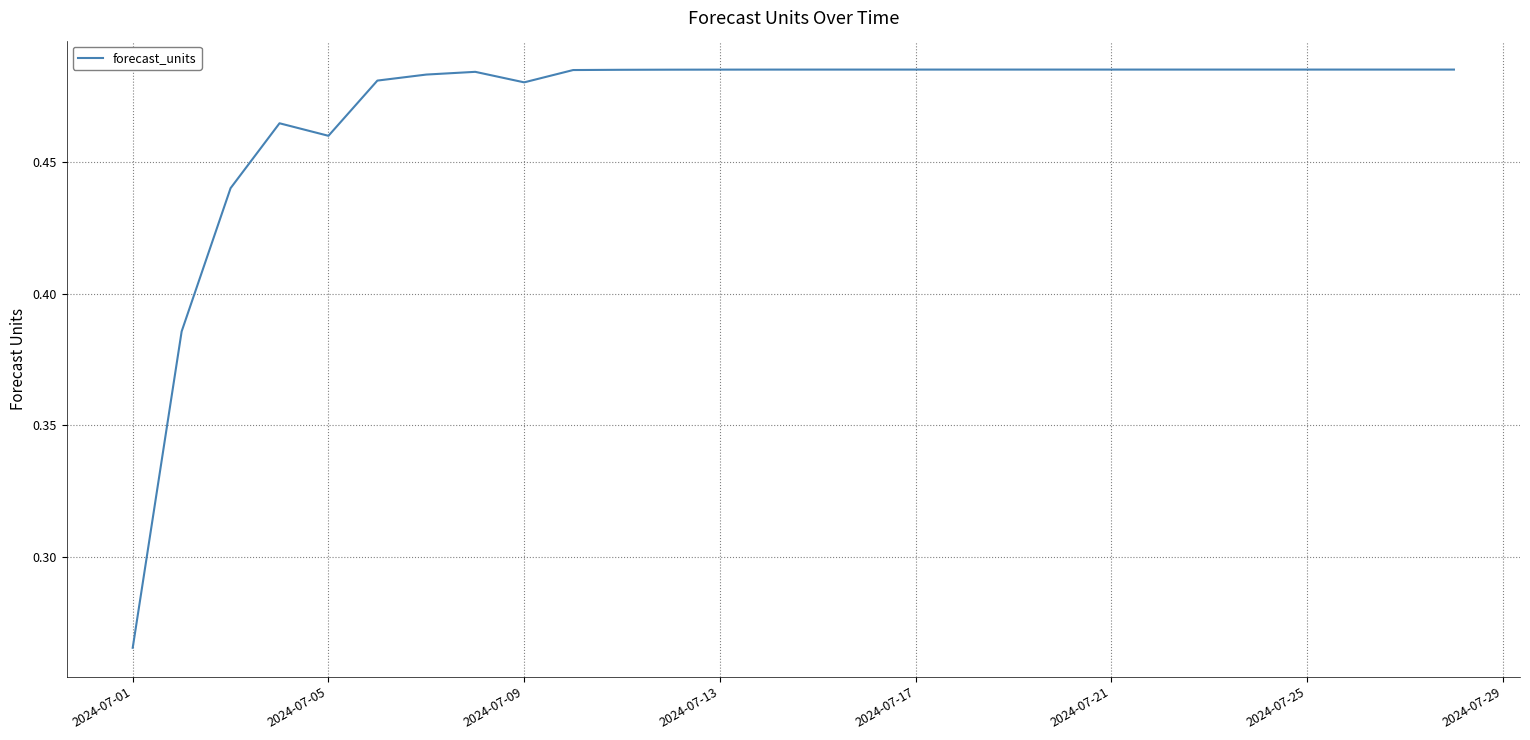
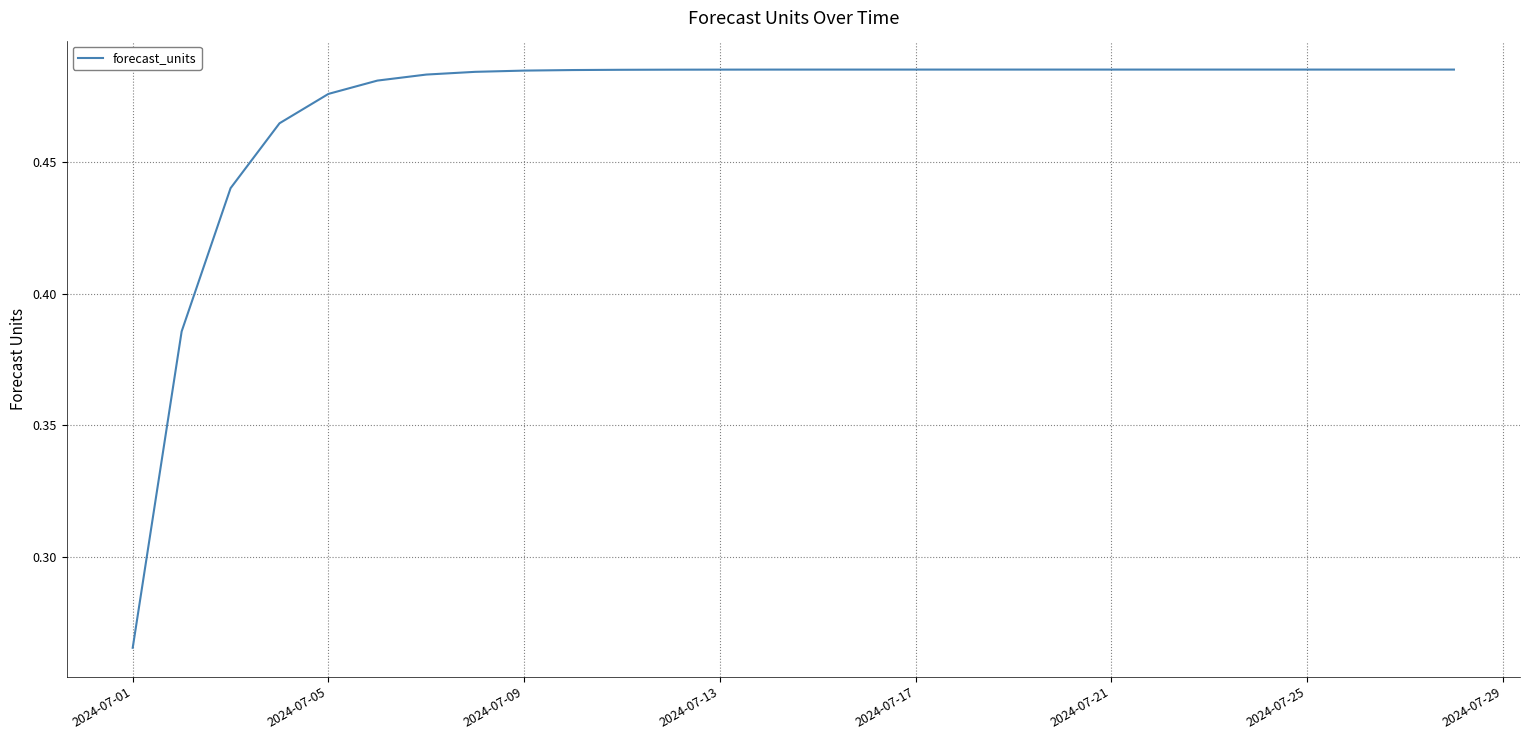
2024-07-05: 0.460 -> 0.476
2024-07-09: 0.480 -> 0.485
